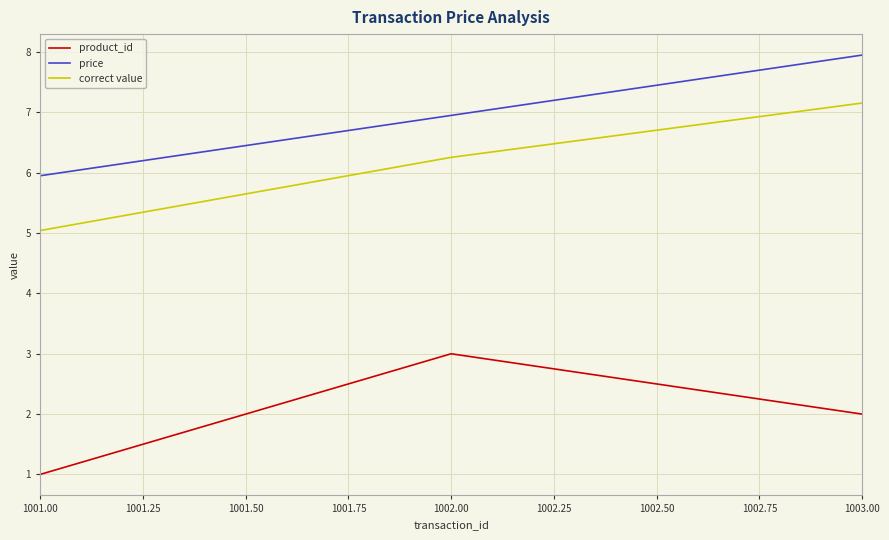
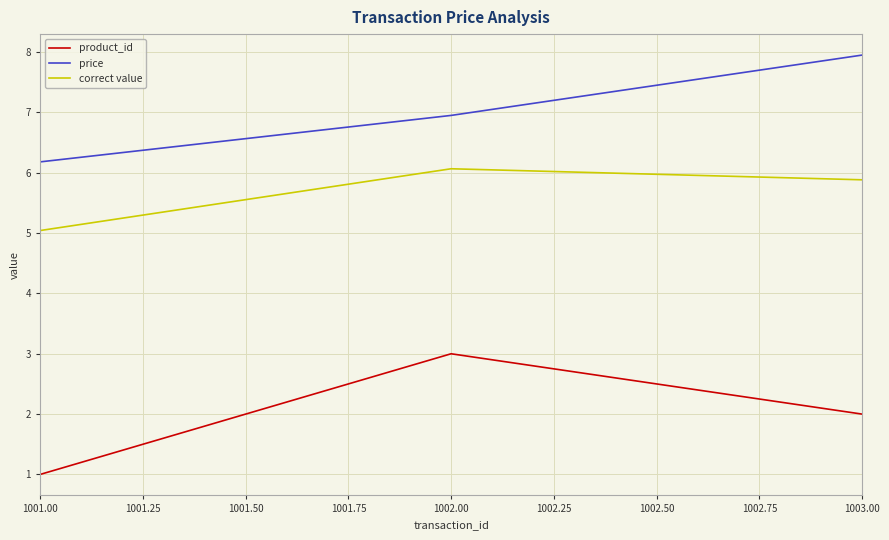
price, 1001.00: 6.0 -> 6.2
correct value, 1002.00: 6.3 -> 6.1
correct value, 1003.00: 7.2 -> 5.9
